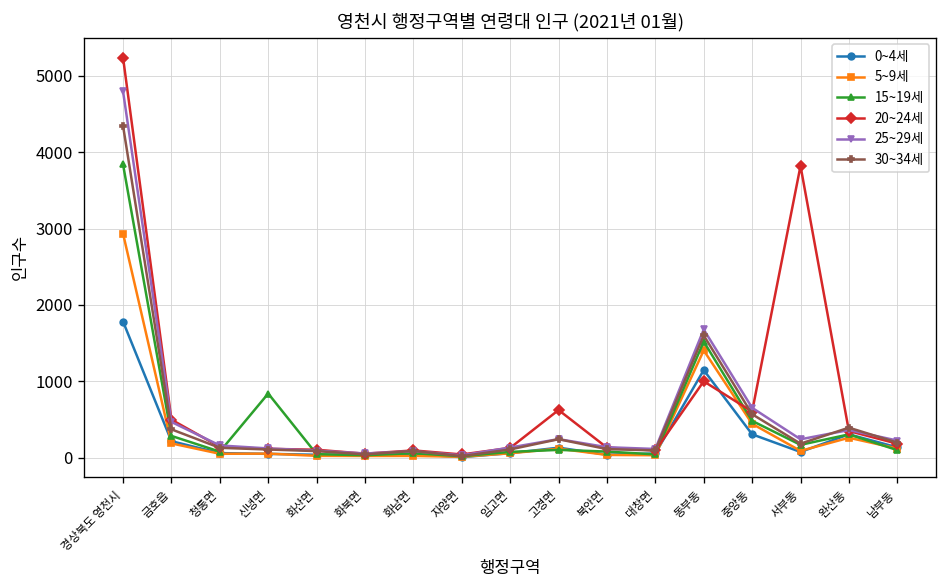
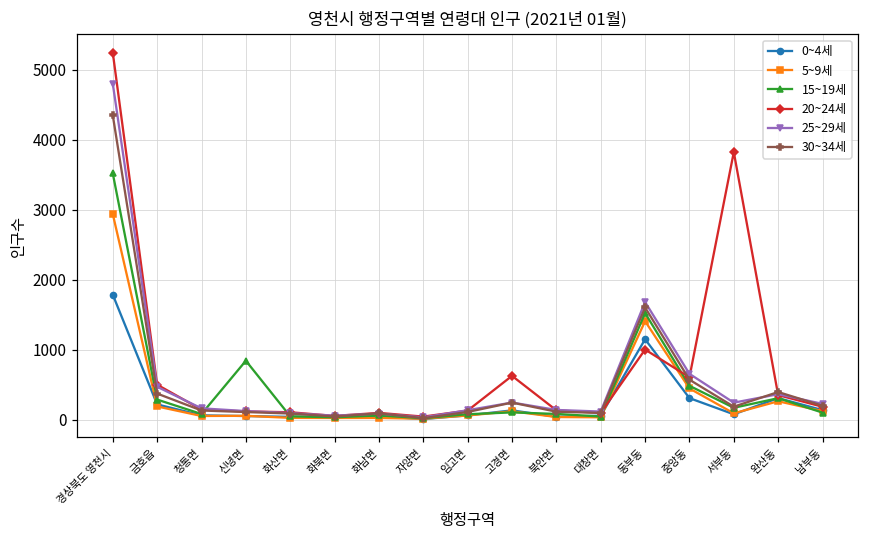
15~19세, 경상북도 영천시: 3800 -> 3500
